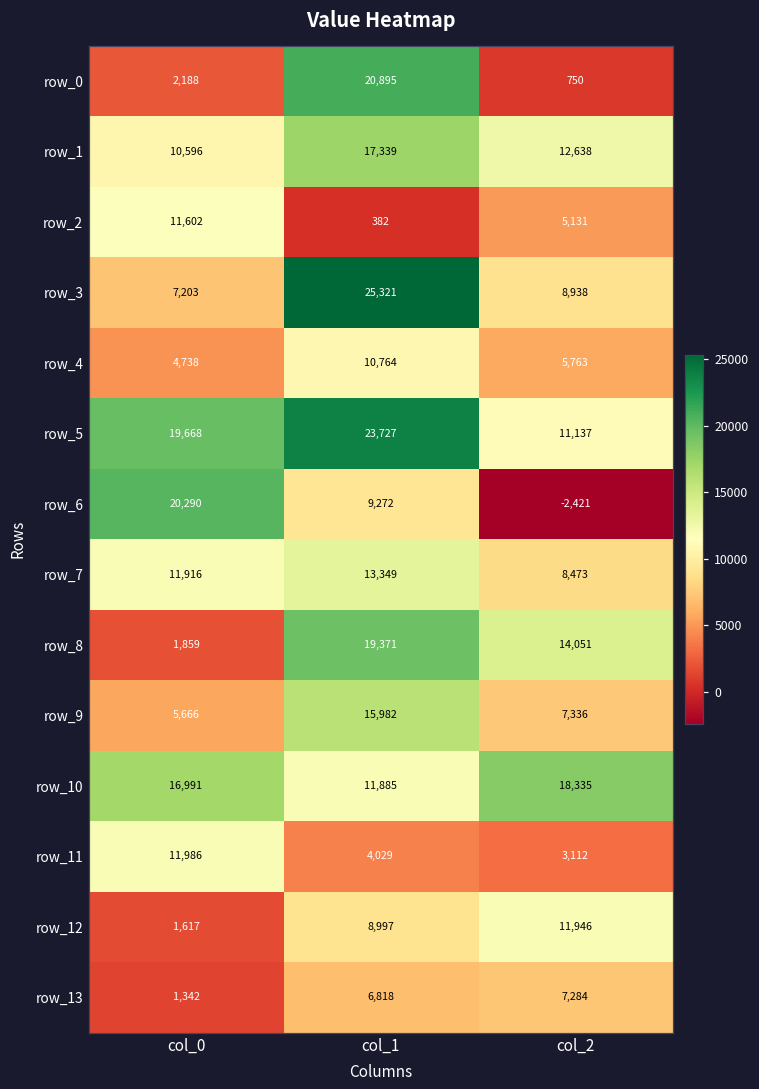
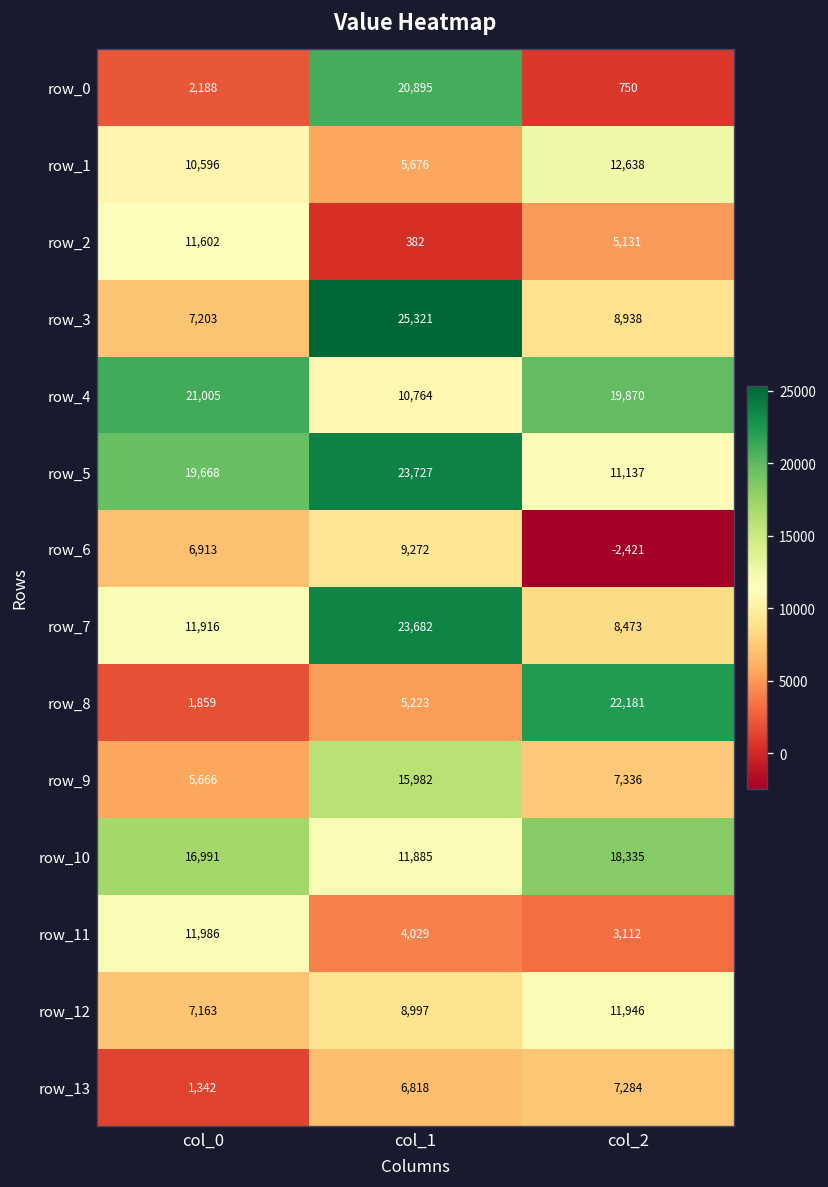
row_1, col_1: 17,339 -> 5,676
row_4, col_0: 4,738 -> 21,005
row_4, col_2: 5,763 -> 19,870
row_6, col_0: 20,290 -> 6,913
row_7, col_1: 13,349 -> 23,682
row_8, col_1: 19,371 -> 5,223
row_8, col_2: 14,051 -> 22,181
row_12, col_0: 1,617 -> 7,163
